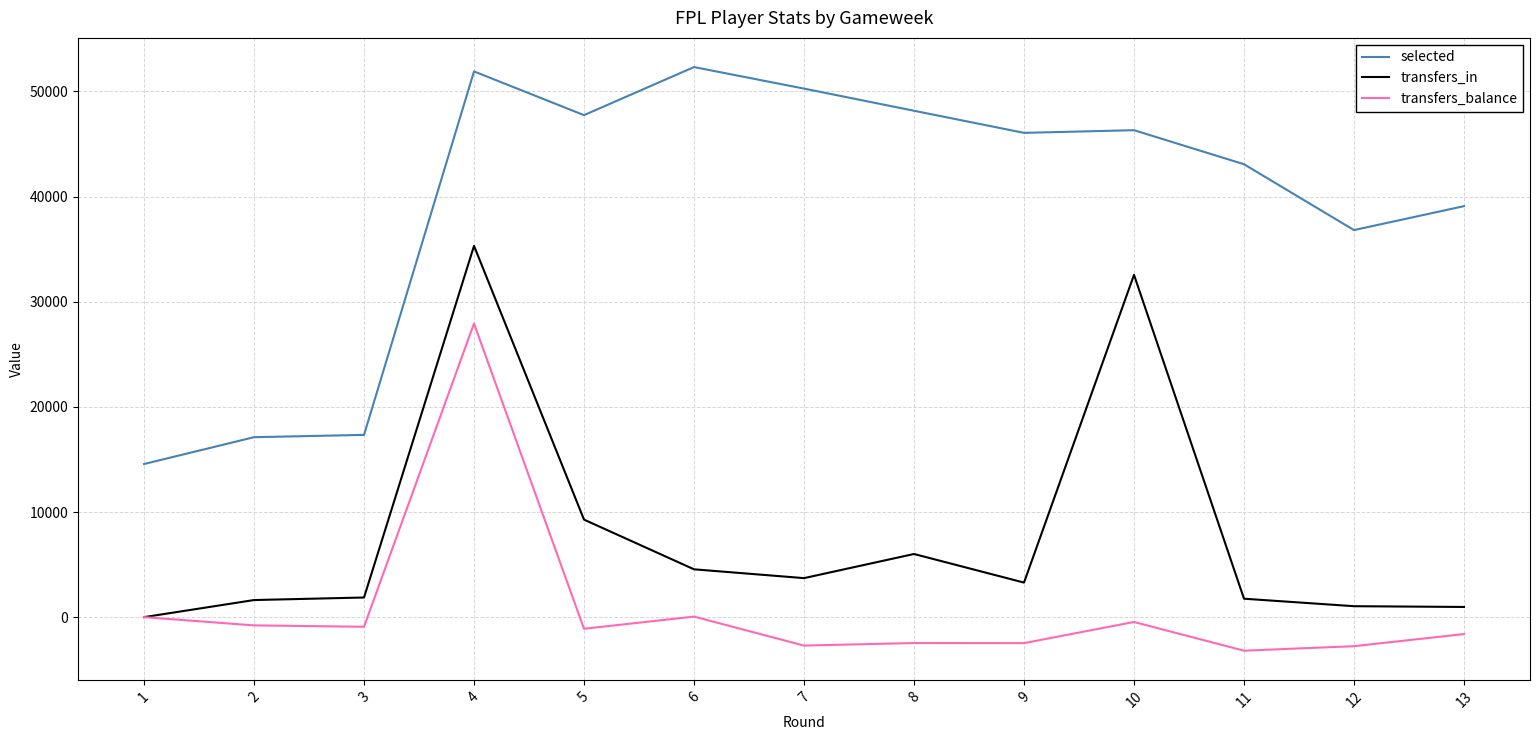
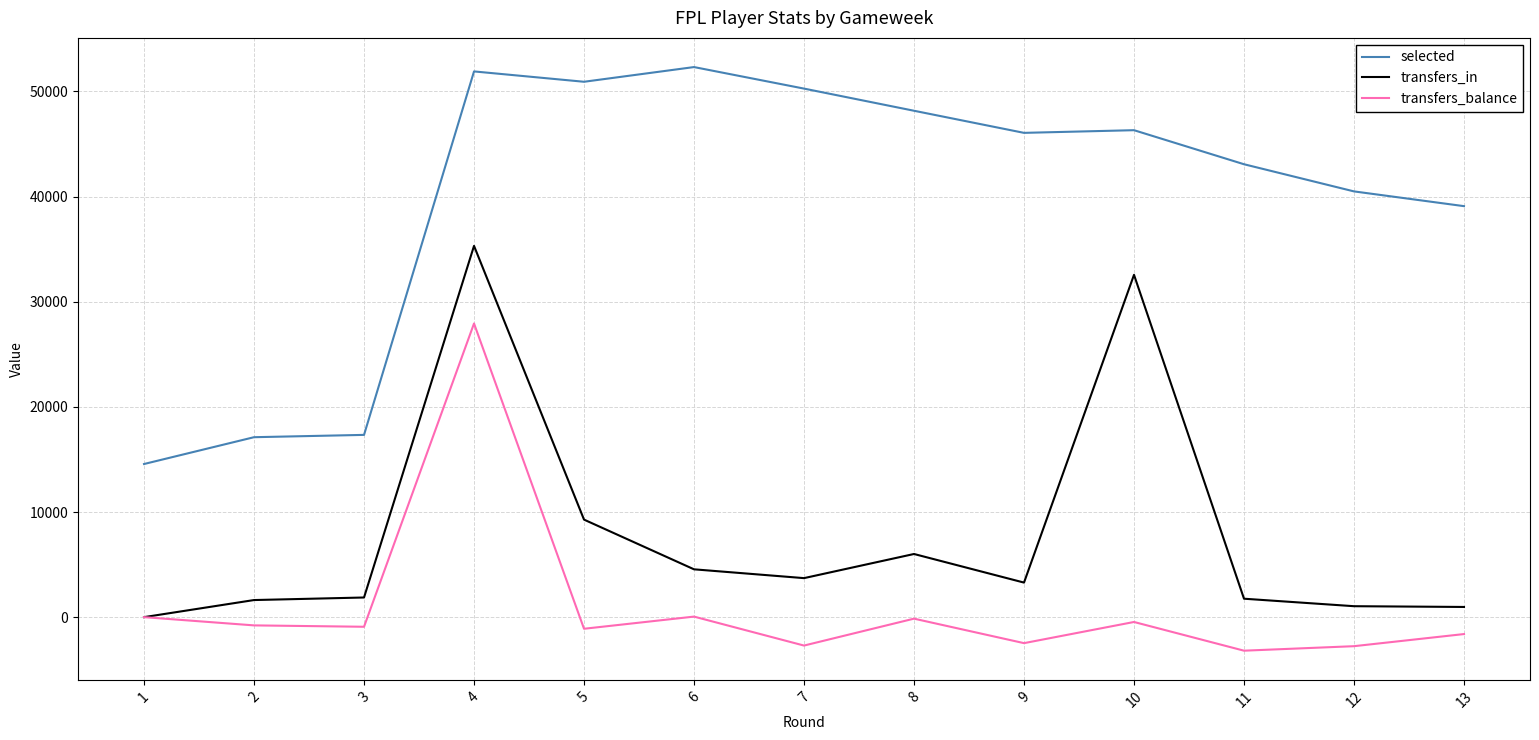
selected, 5: 47700 -> 50900
transfers_balance, 8: -2500 -> -100
selected, 12: 36800 -> 40500
